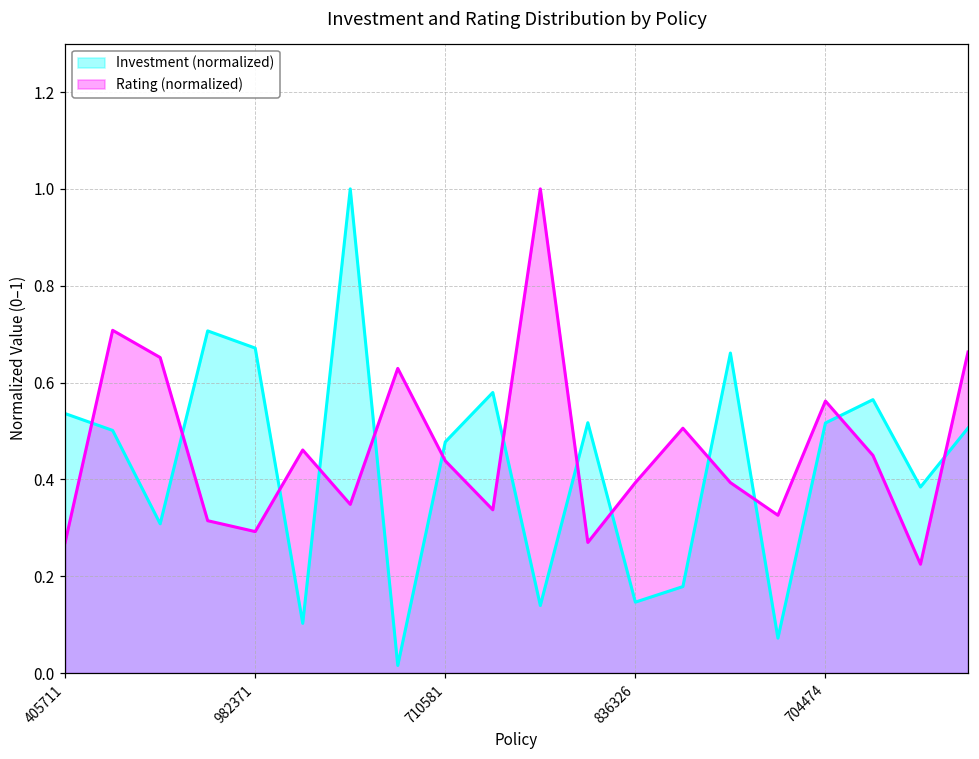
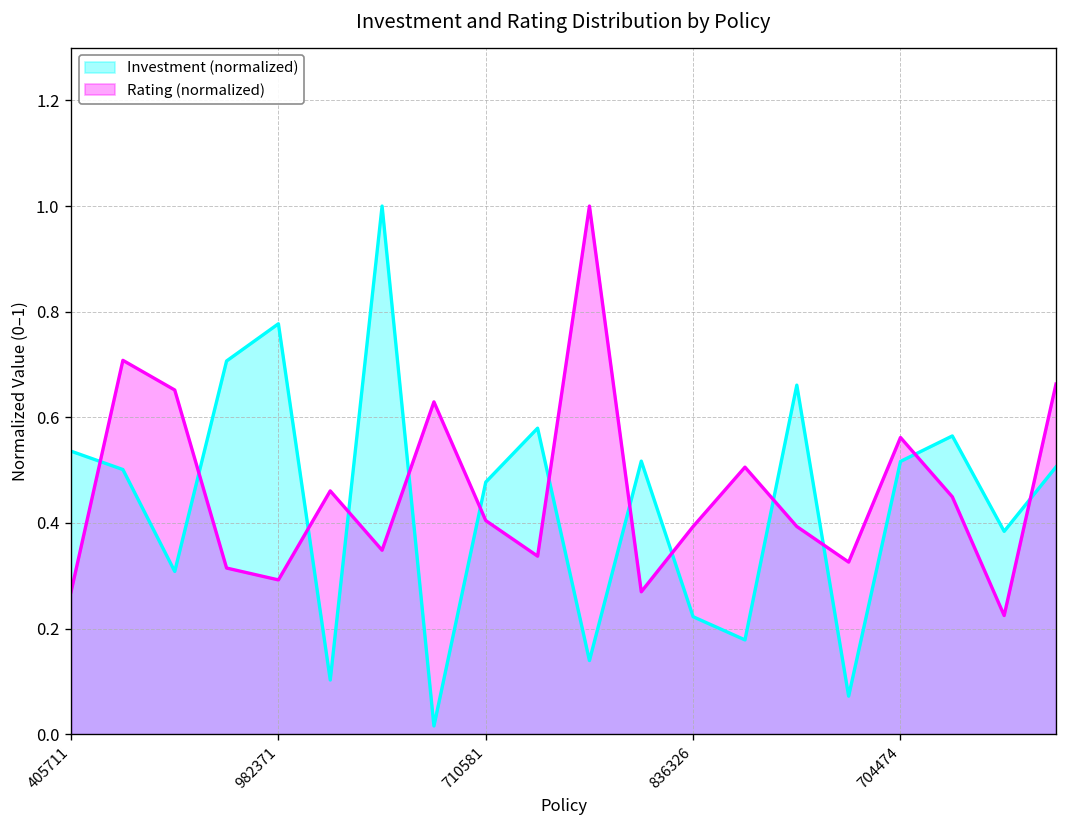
Investment (normalized), 982371: 0.67 -> 0.78
Rating (normalized), 710581: 0.44 -> 0.40
Investment (normalized), 836326: 0.15 -> 0.22
